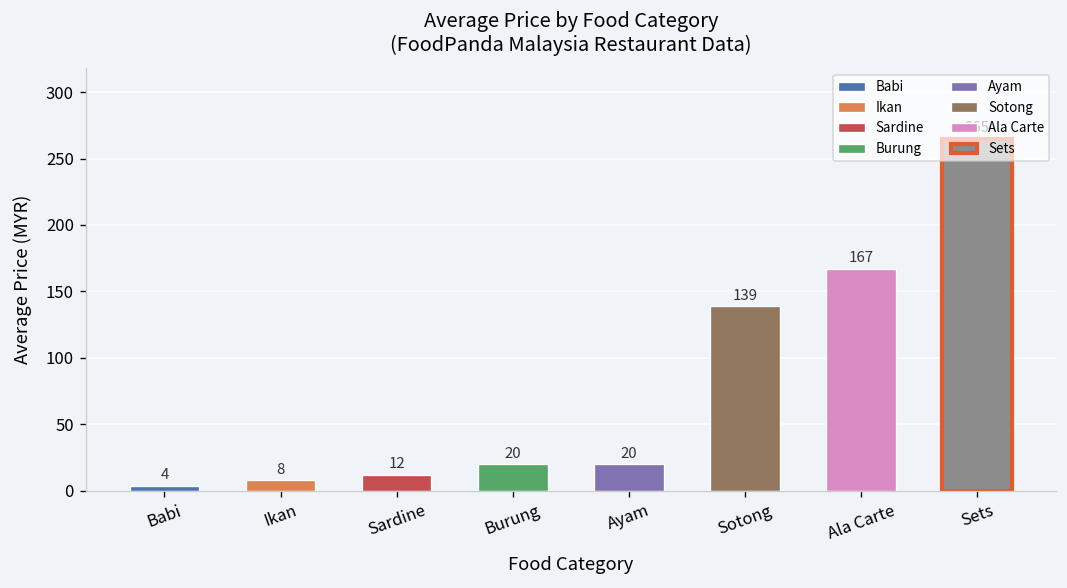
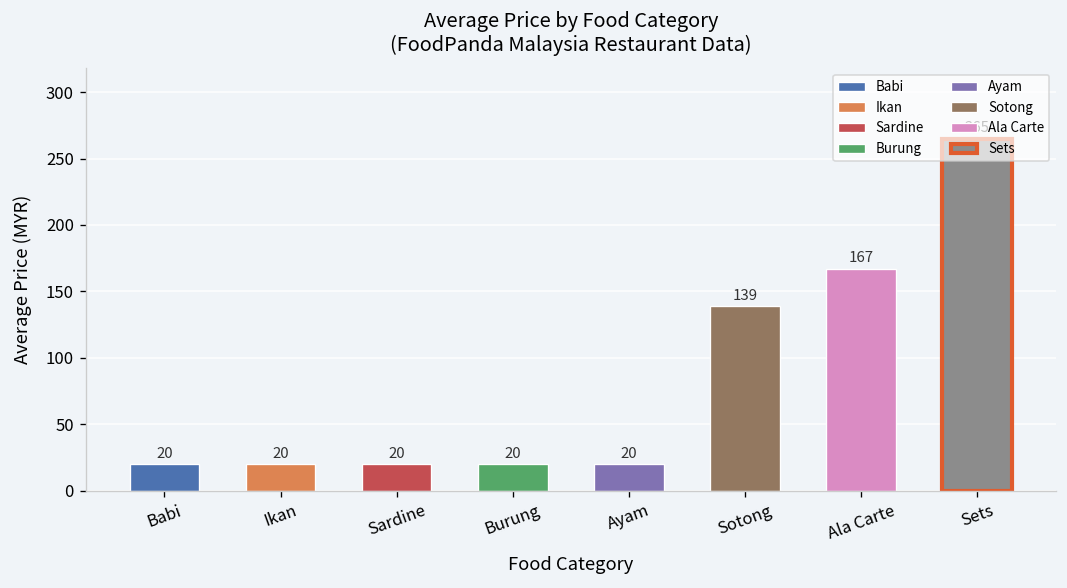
Babi: 4 -> 20
Ikan: 8 -> 20
Sardine: 12 -> 20
